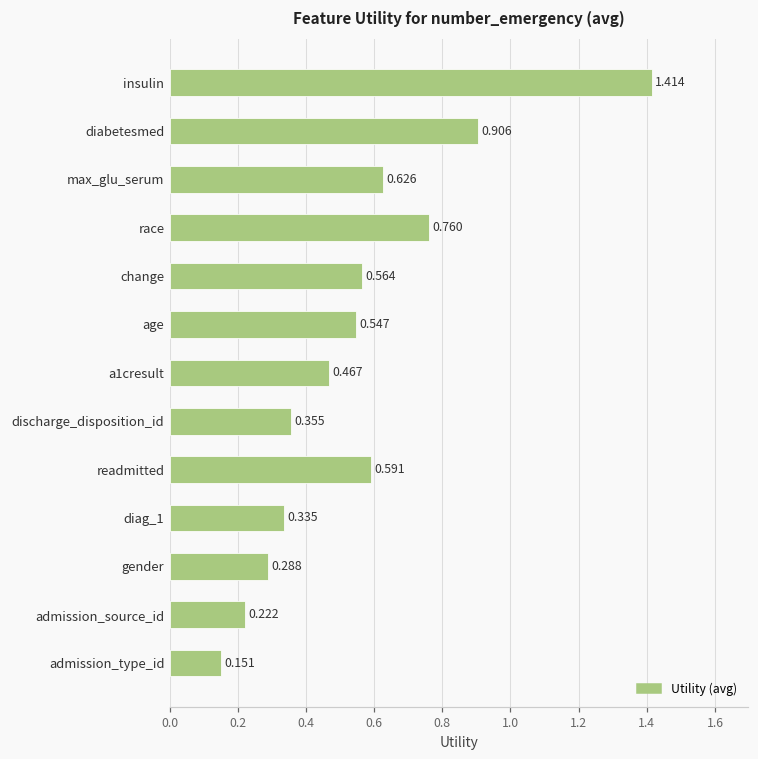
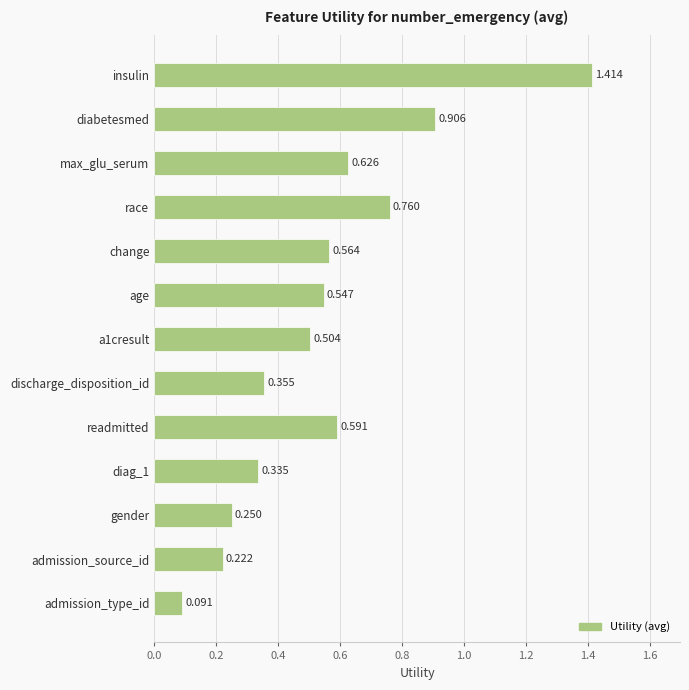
a1cresult: 0.467 -> 0.504
gender: 0.288 -> 0.250
admission_type_id: 0.151 -> 0.091
